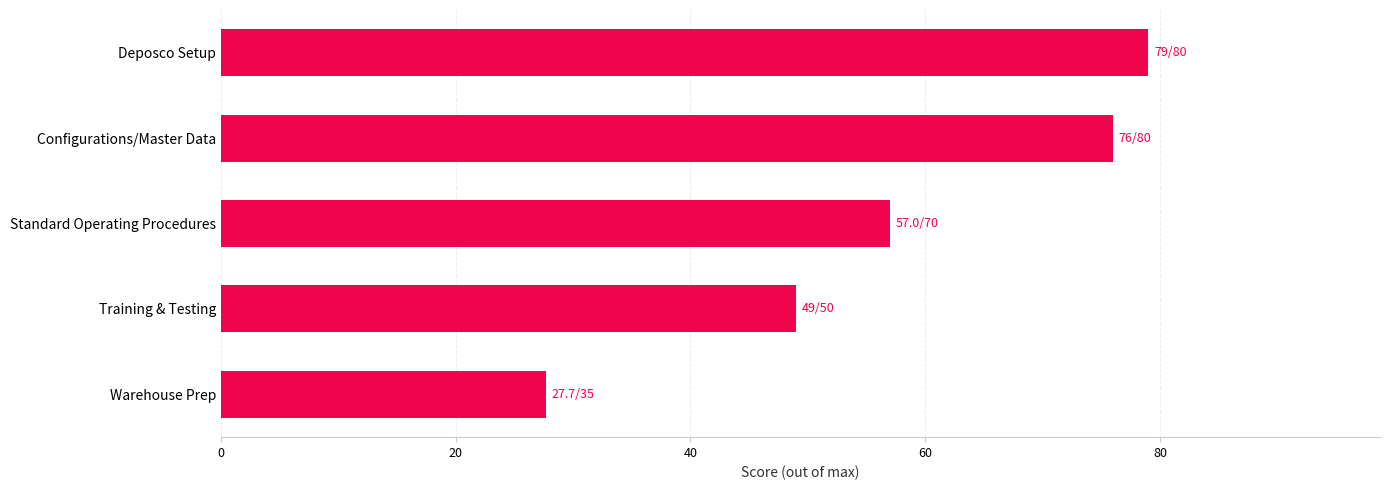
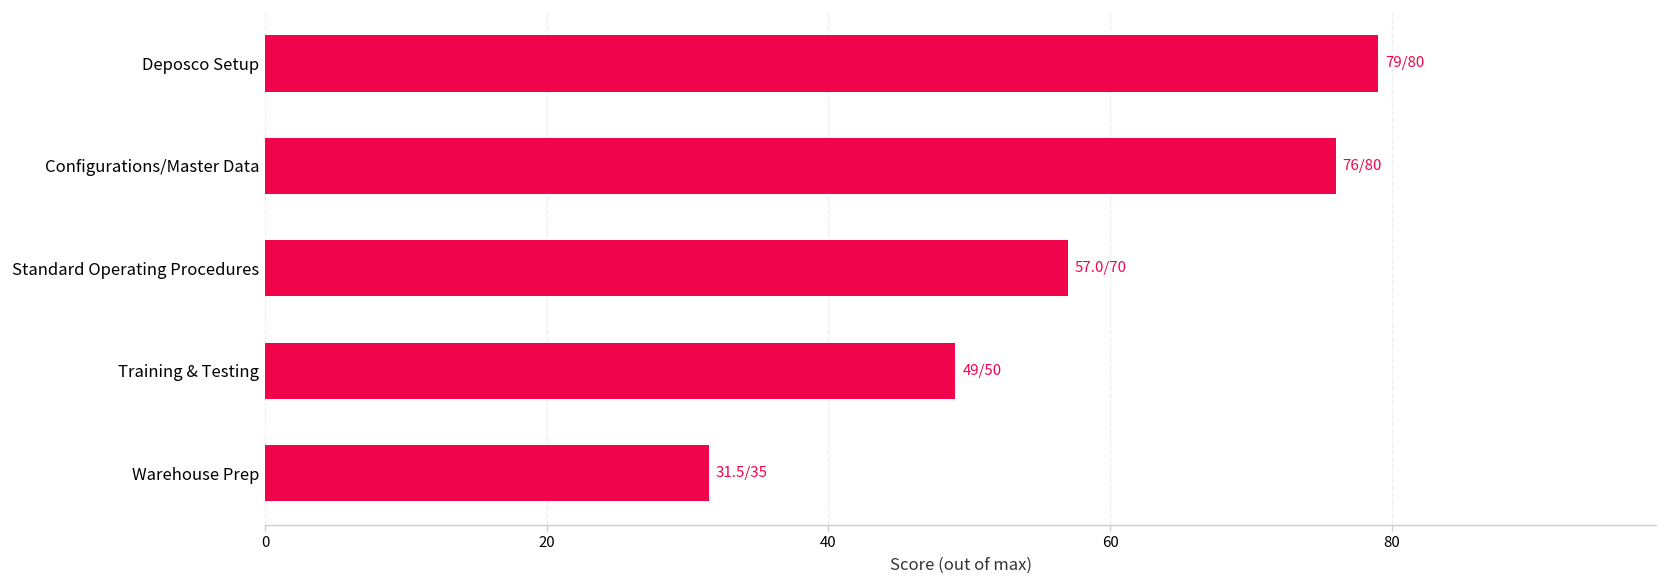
Warehouse Prep: 27.7 -> 31.5
